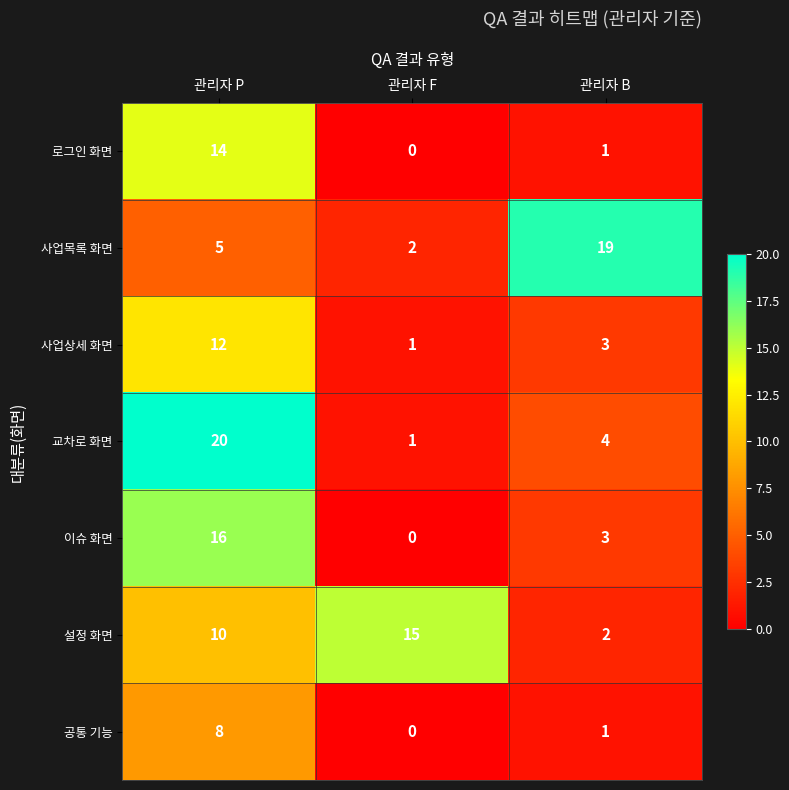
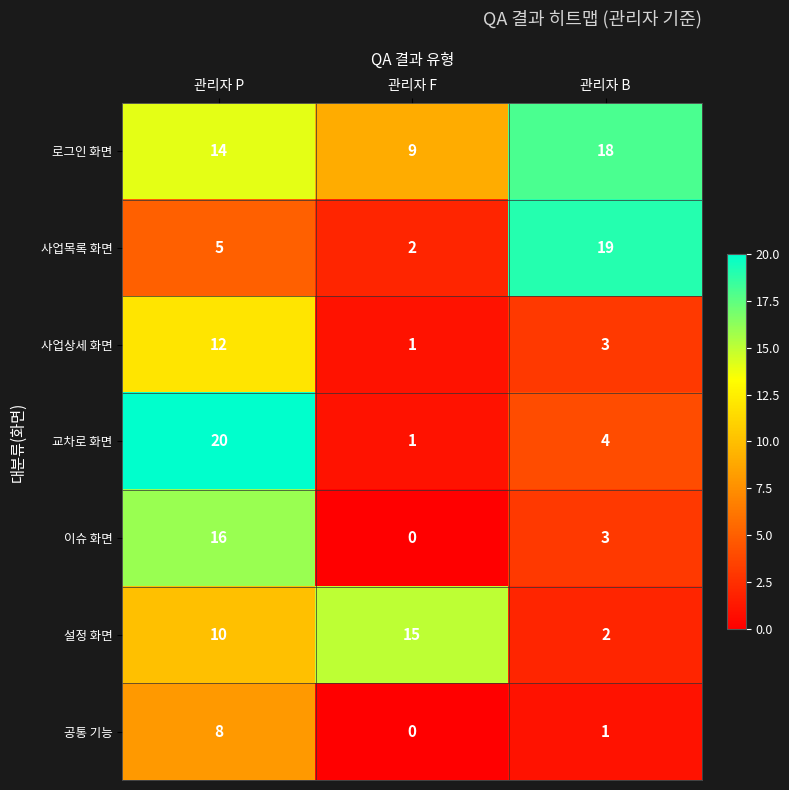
로그인 화면, 관리자 F: 0 -> 9
로그인 화면, 관리자 B: 1 -> 18
